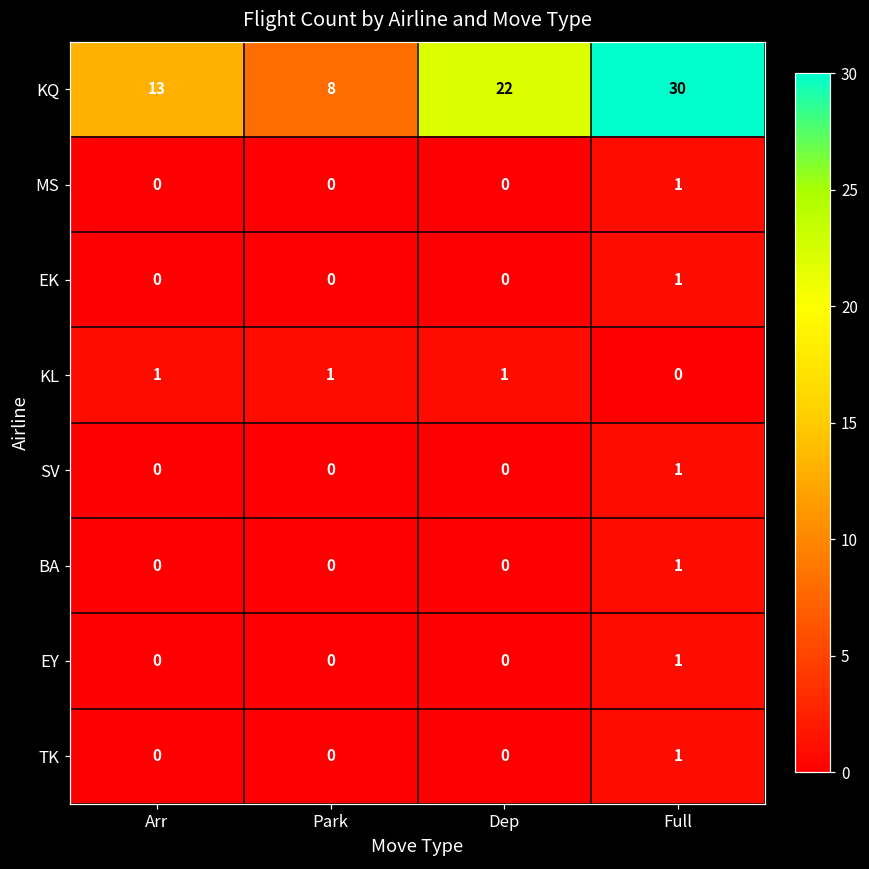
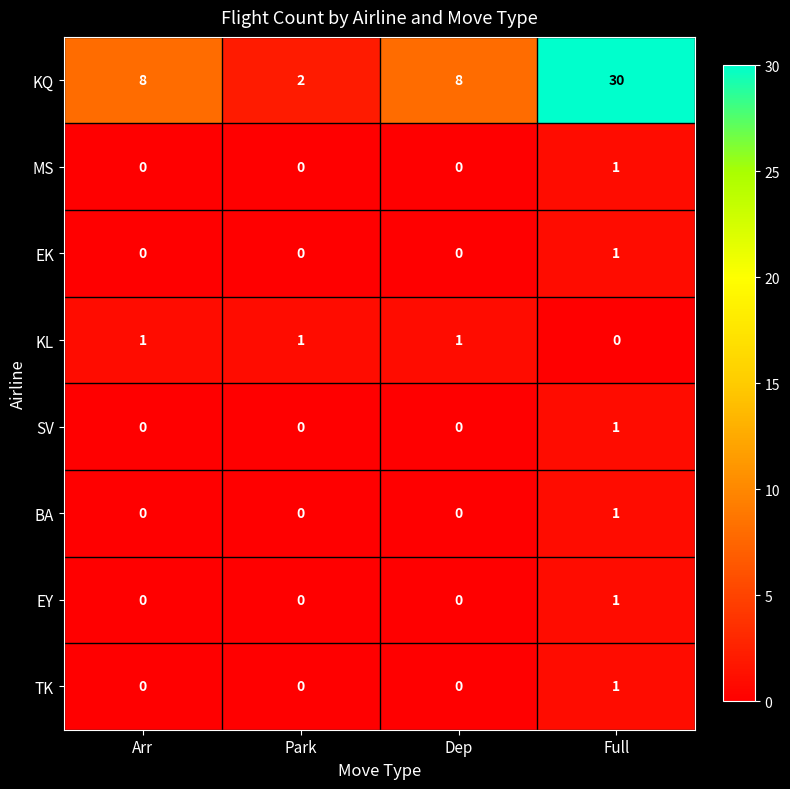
KQ, Arr: 13 -> 8
KQ, Park: 8 -> 2
KQ, Dep: 22 -> 8
